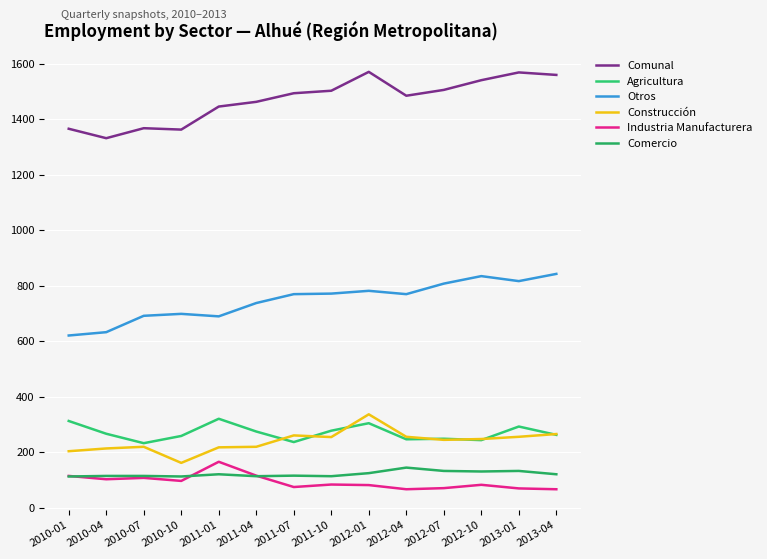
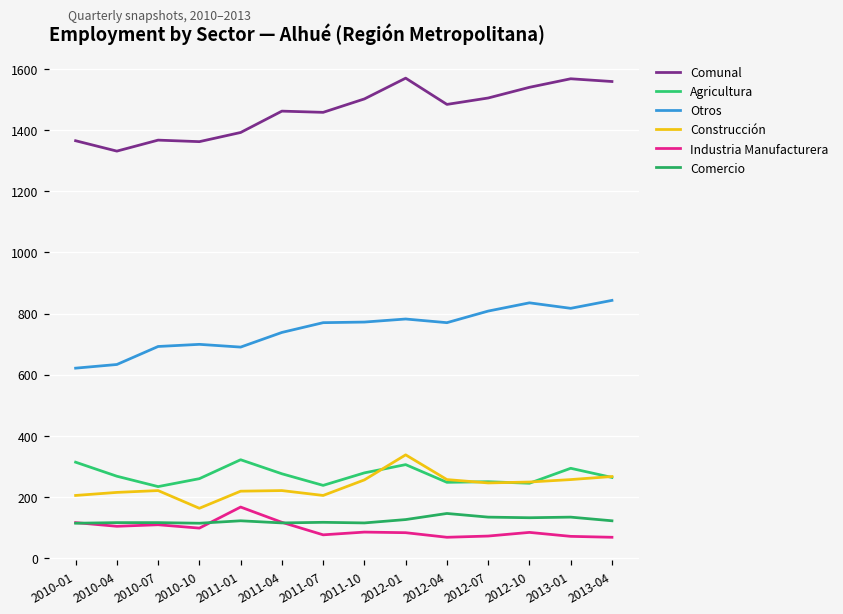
Comunal, 2011-01: 1450 -> 1390
Comunal, 2011-07: 1490 -> 1460
Construcción, 2011-07: 260 -> 200
